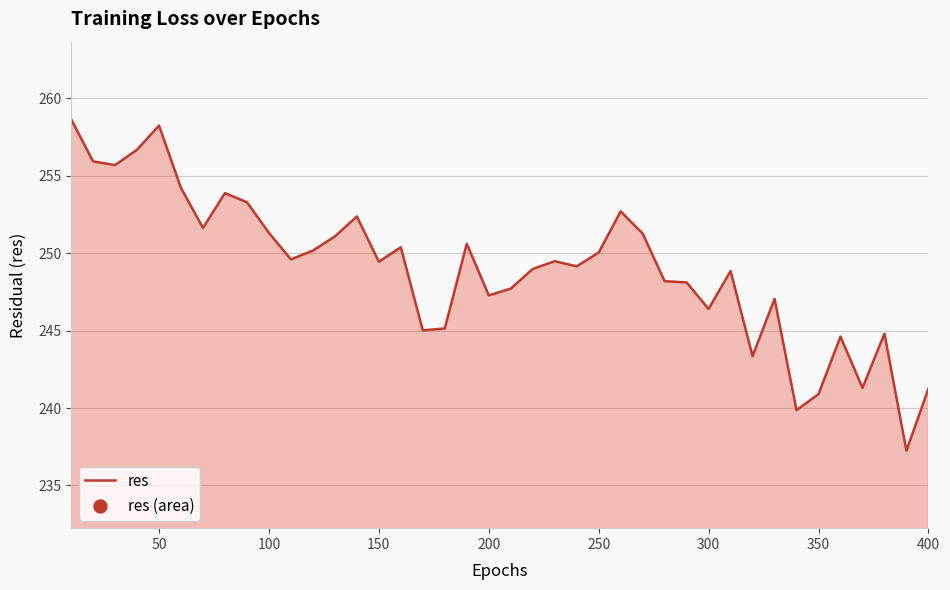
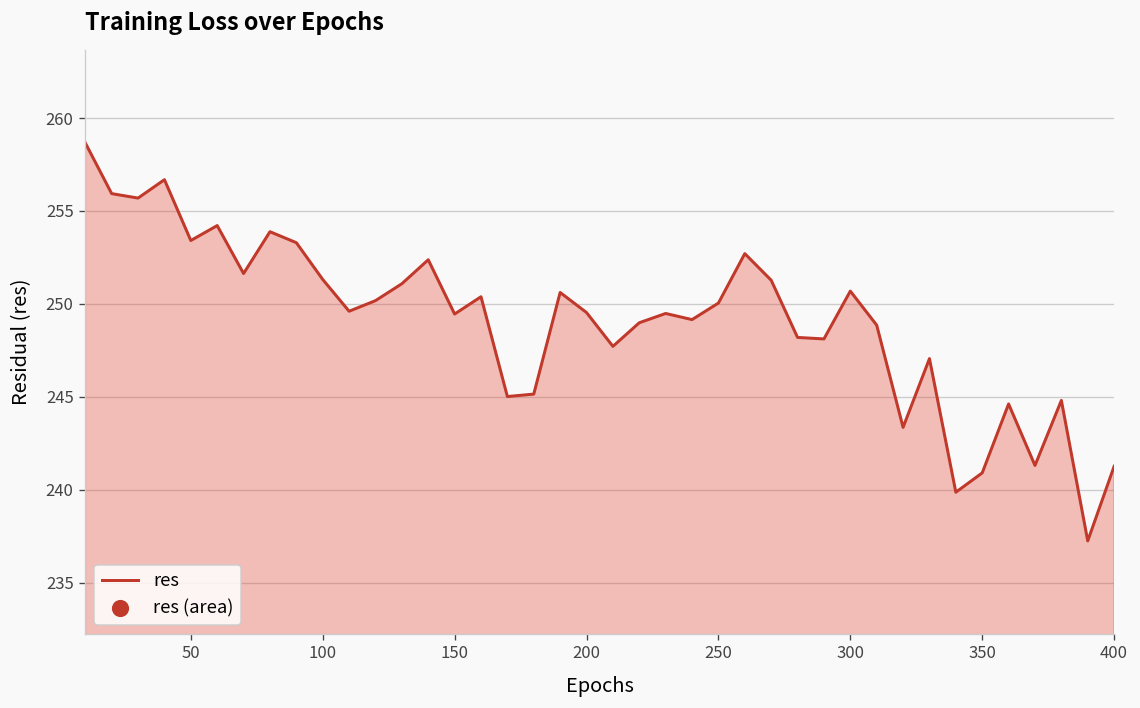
50: 258.2 -> 253.4
200: 247.3 -> 249.5
300: 246.4 -> 250.7
